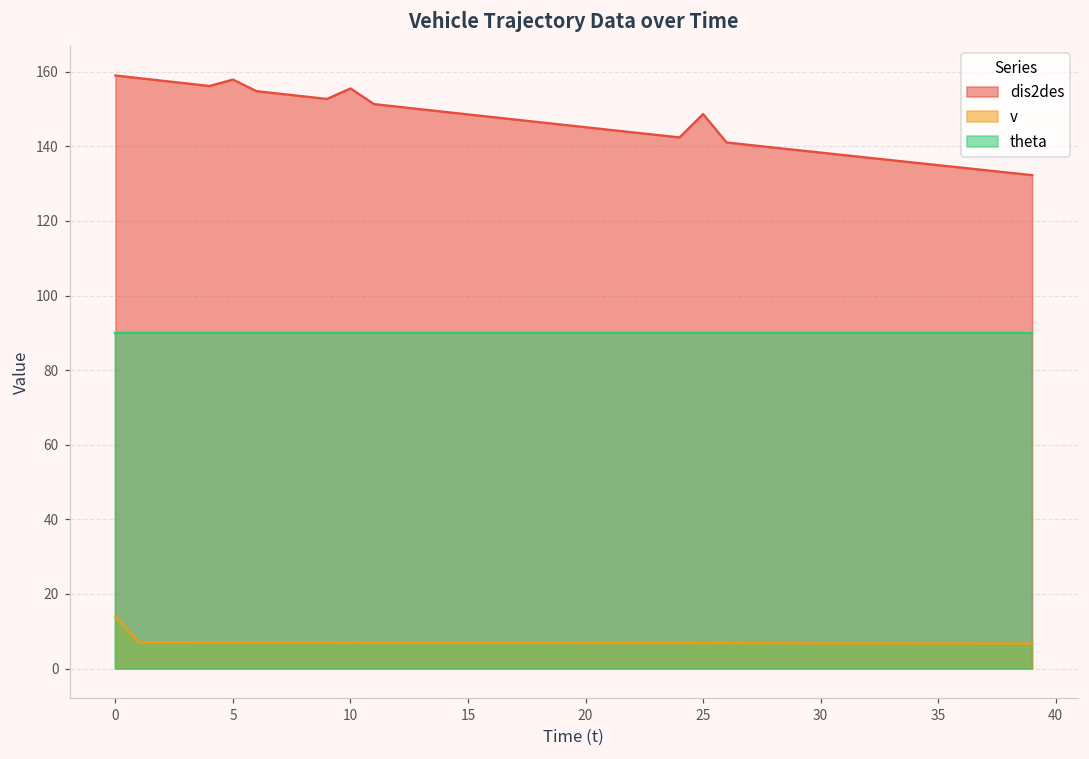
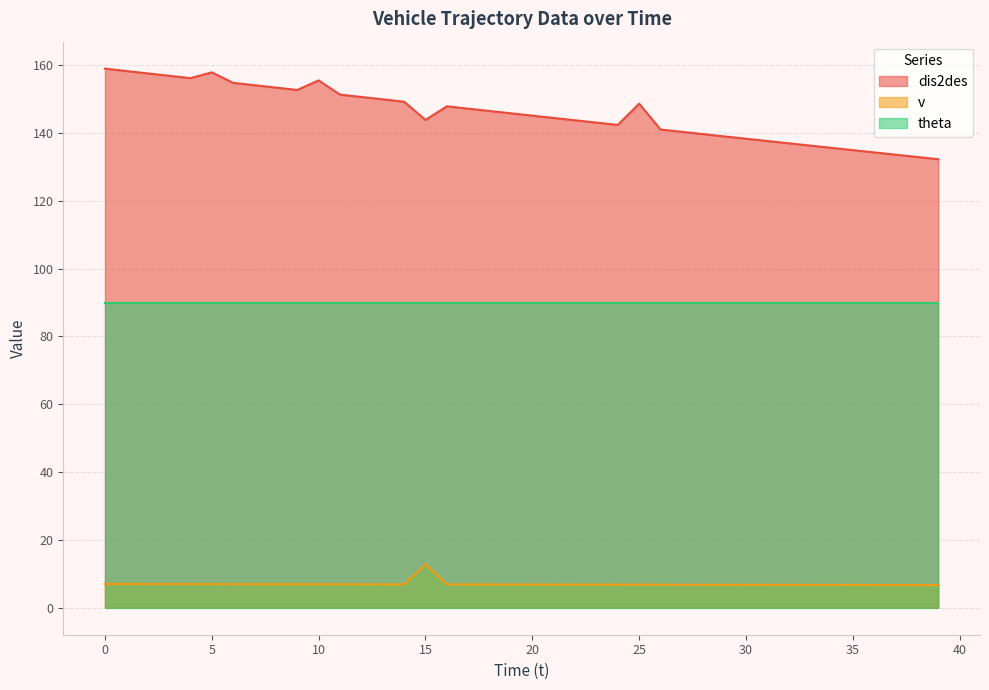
v, 0: 14 -> 7
dis2des, 15: 149 -> 144
v, 15: 7 -> 13
